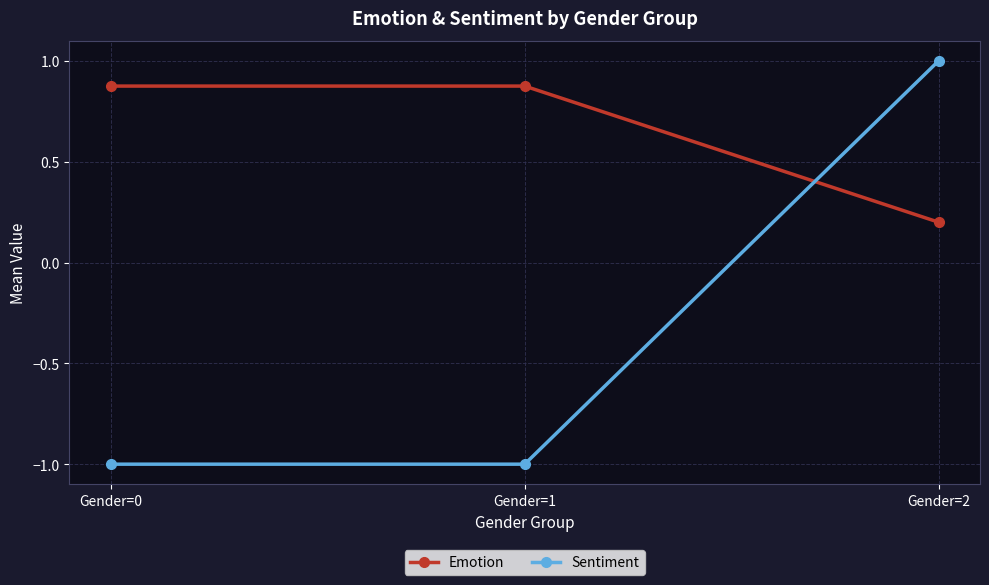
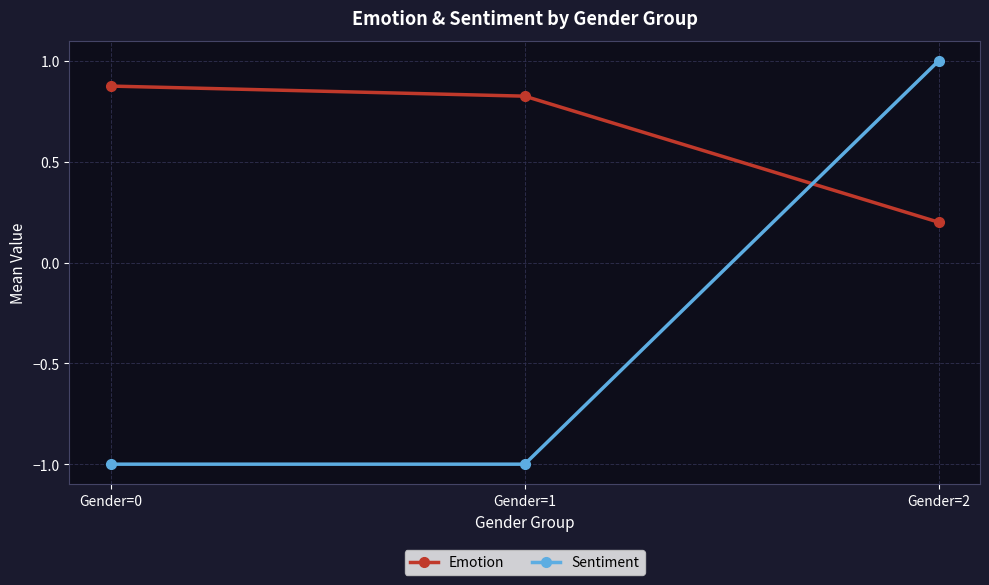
Emotion, Gender=1: 0.88 -> 0.83
